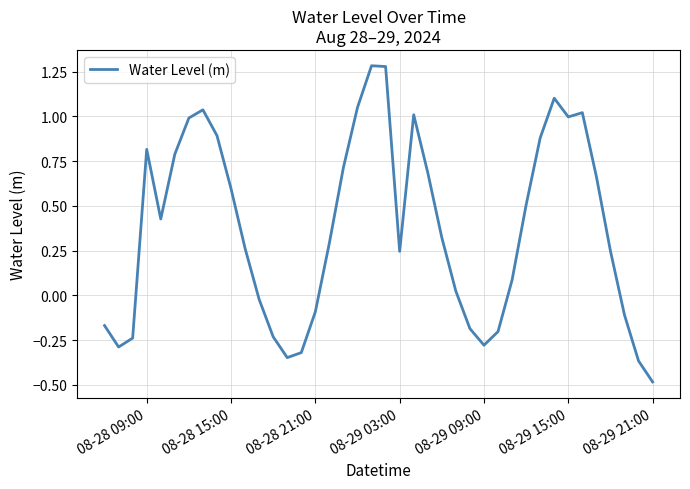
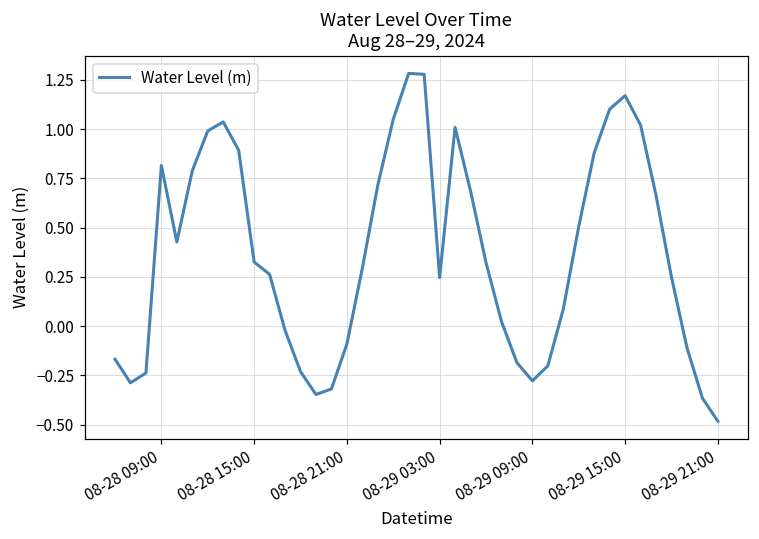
08-28 15:00: 0.60 -> 0.33
08-29 15:00: 1.00 -> 1.17
